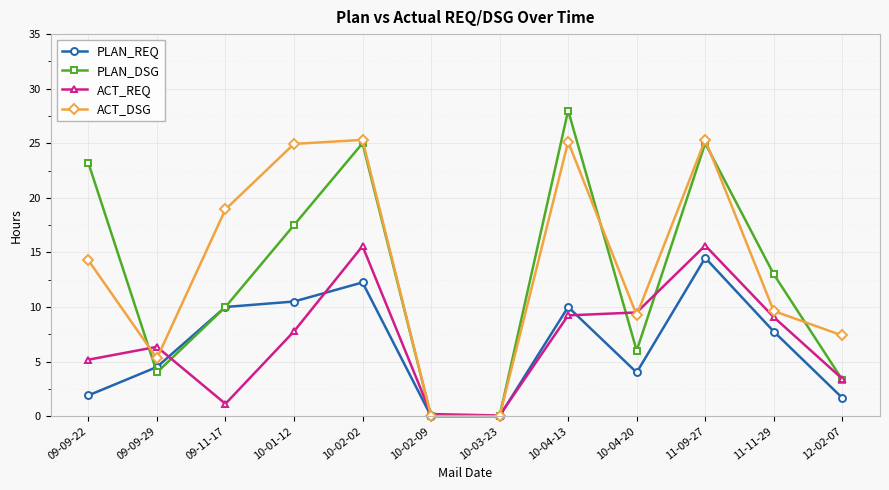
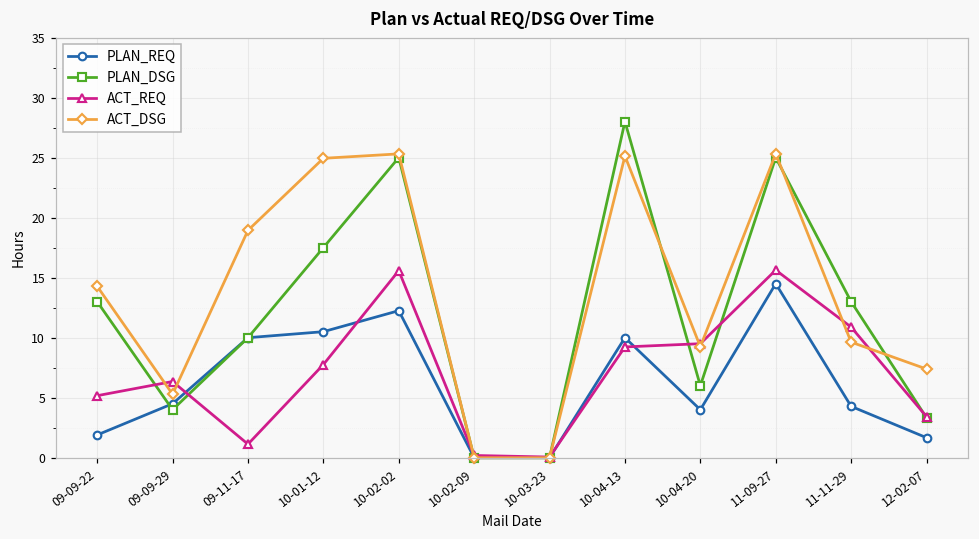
PLAN_DSG, 09-09-22: 23.2 -> 13.0
PLAN_REQ, 11-11-29: 7.8 -> 4.3
ACT_REQ, 11-11-29: 9.1 -> 10.9
